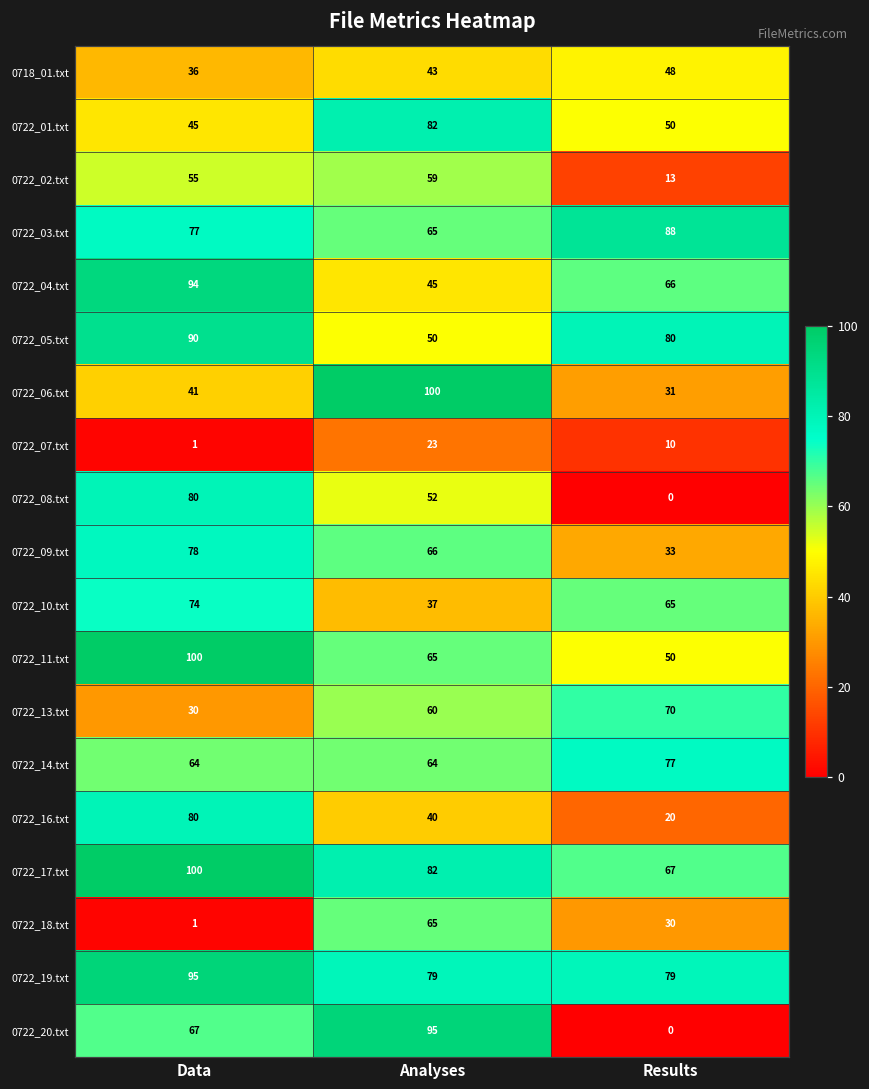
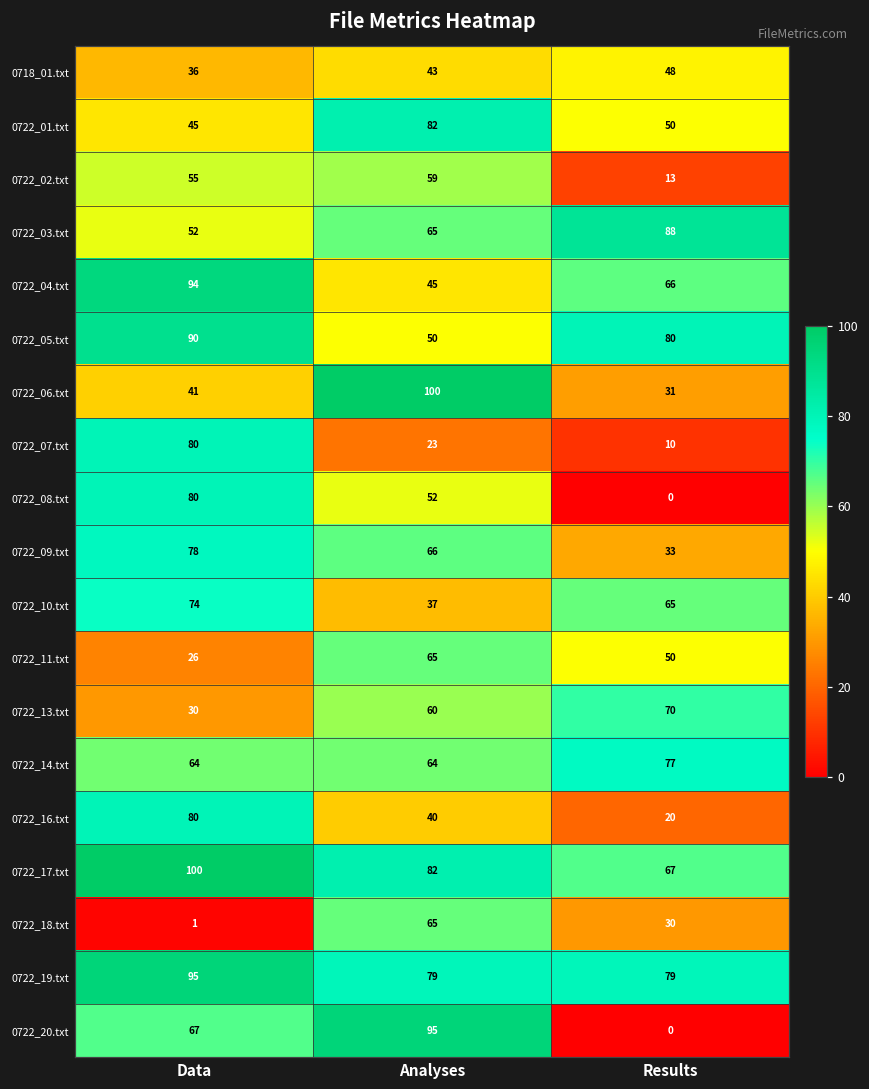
0722_03.txt, Data: 77 -> 52
0722_07.txt, Data: 1 -> 80
0722_11.txt, Data: 100 -> 26
